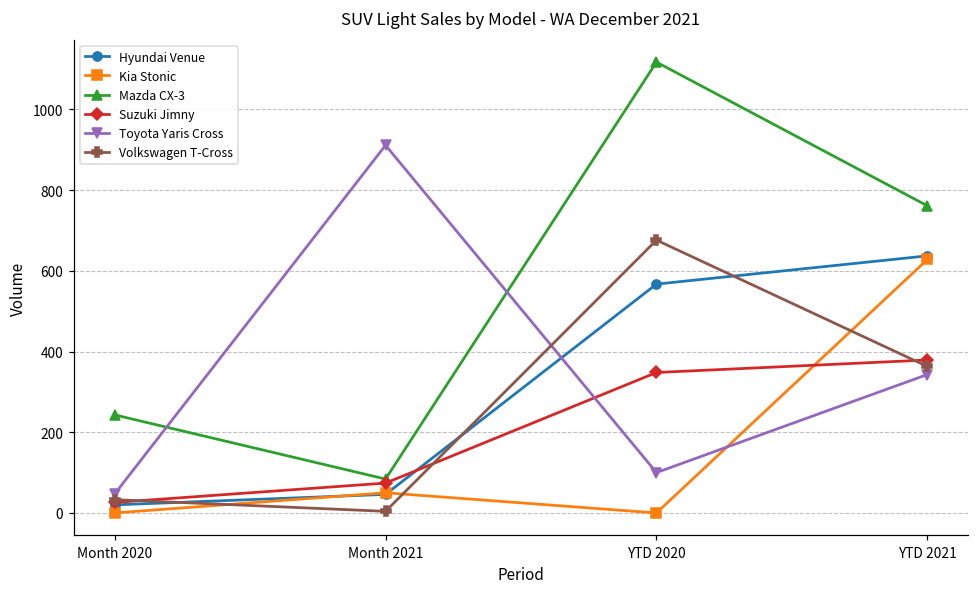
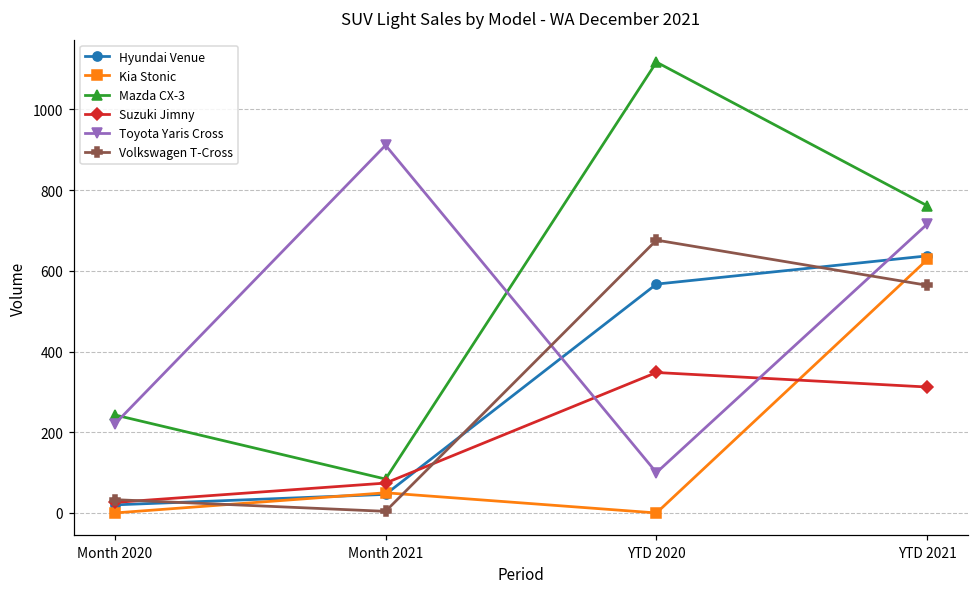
Toyota Yaris Cross, Month 2020: 50 -> 220
Suzuki Jimny, YTD 2021: 380 -> 310
Toyota Yaris Cross, YTD 2021: 340 -> 720
Volkswagen T-Cross, YTD 2021: 360 -> 560
